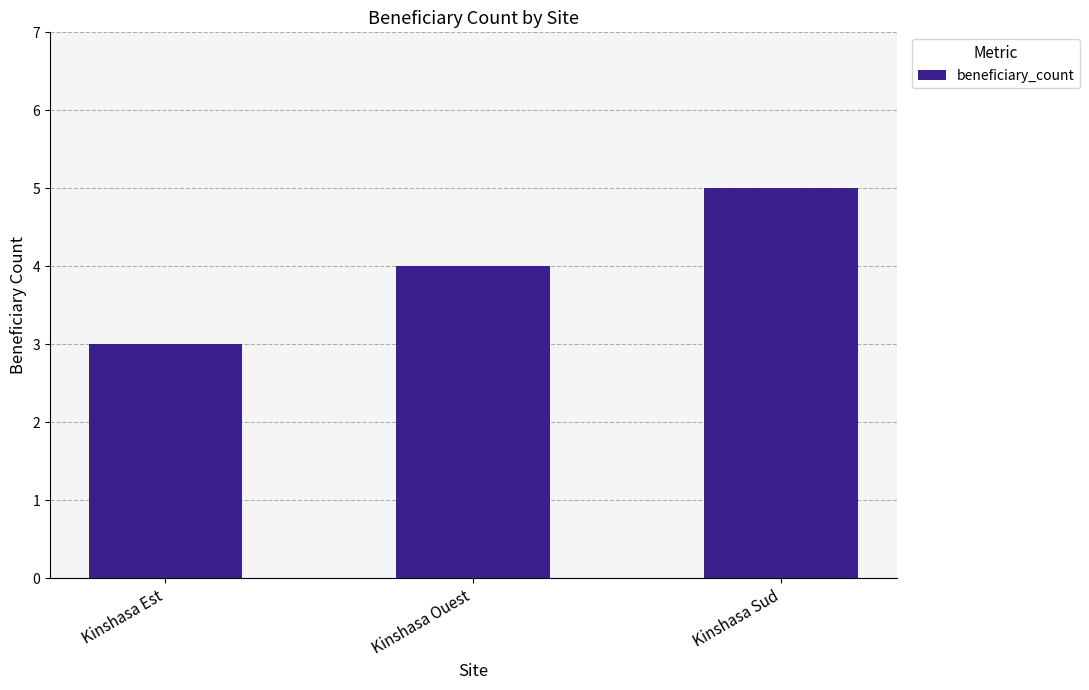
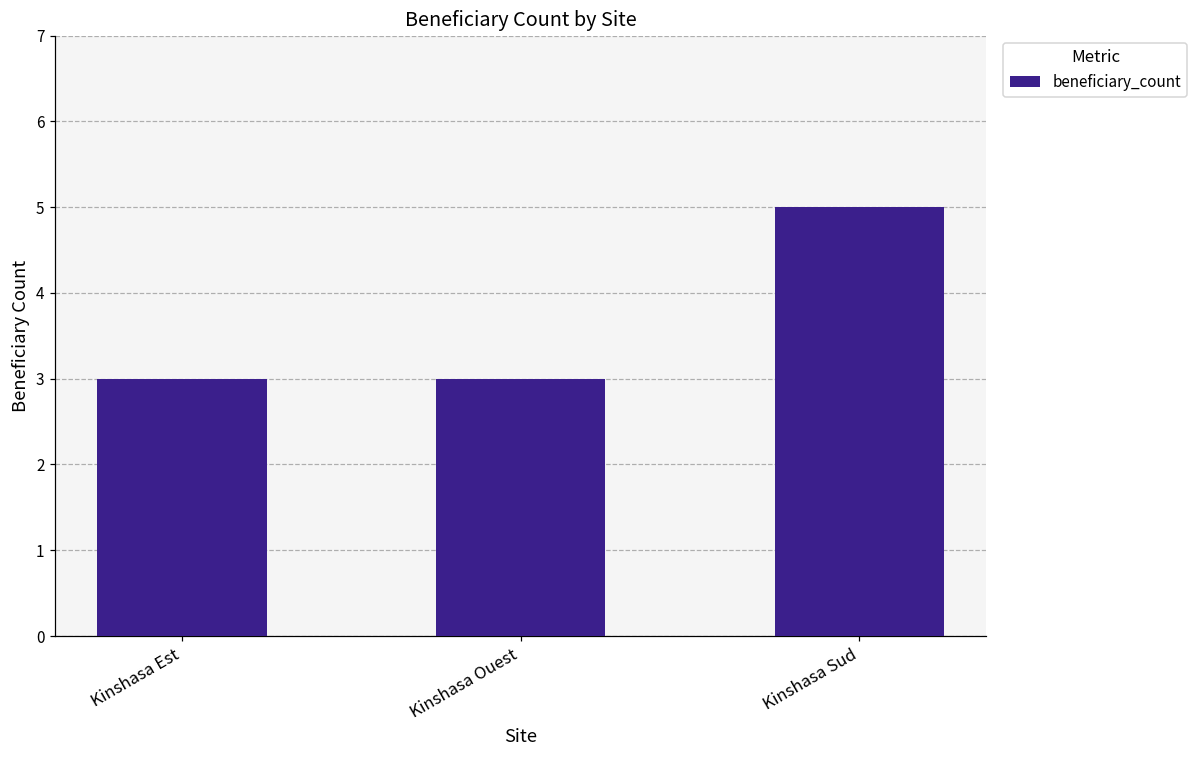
Kinshasa Ouest: 4 -> 3
